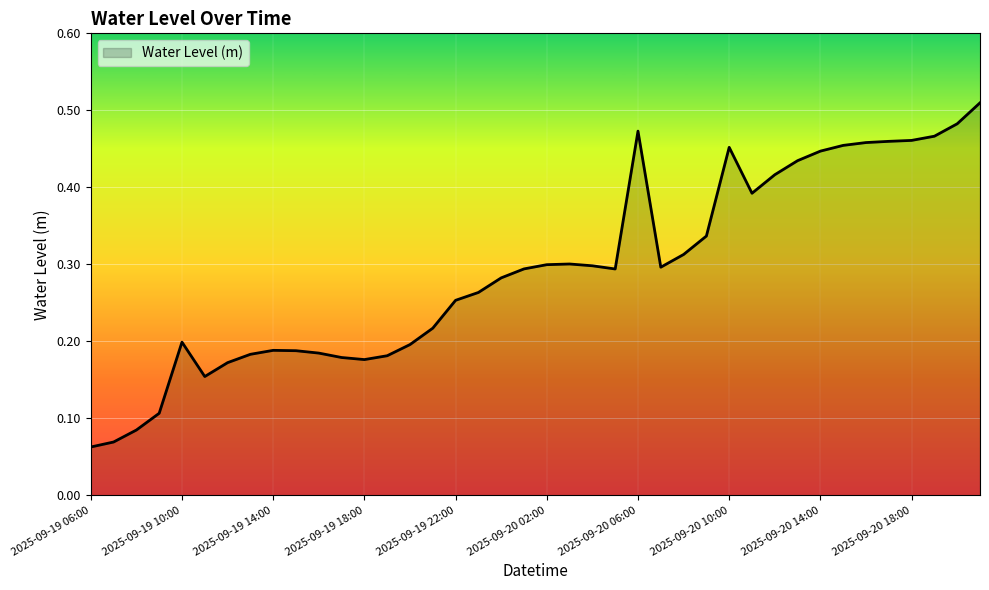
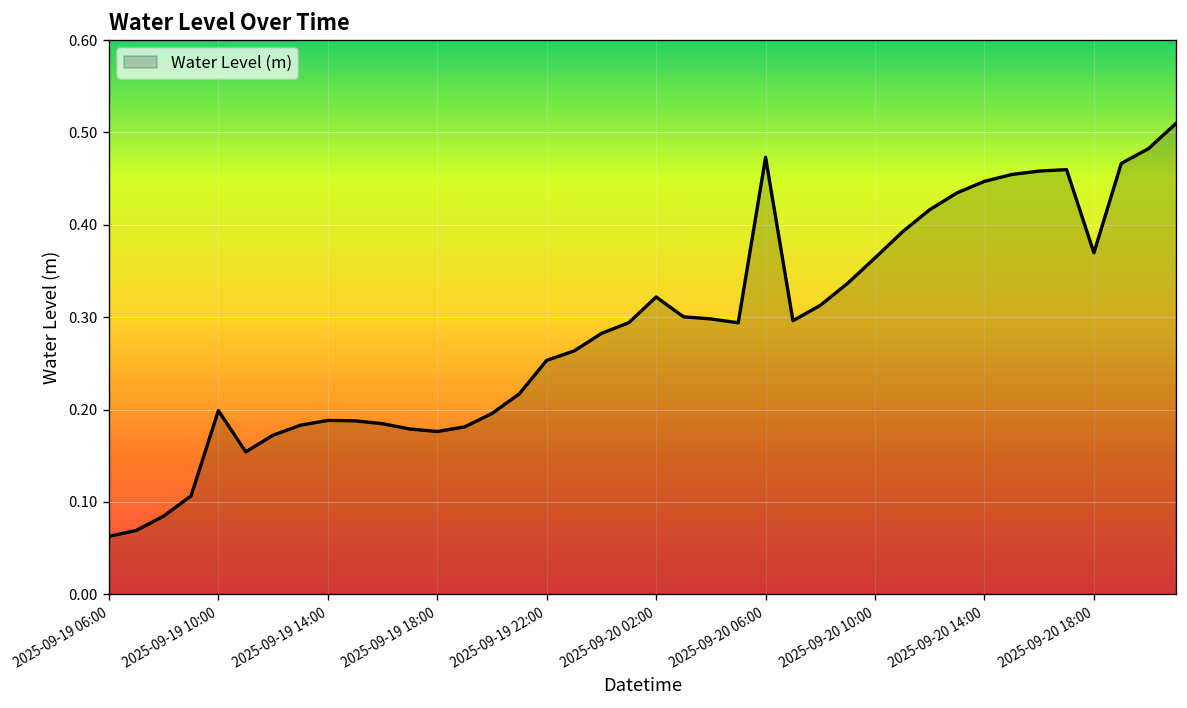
2025-09-20 02:00: 0.30 -> 0.32
2025-09-20 10:00: 0.45 -> 0.36
2025-09-20 18:00: 0.46 -> 0.37
